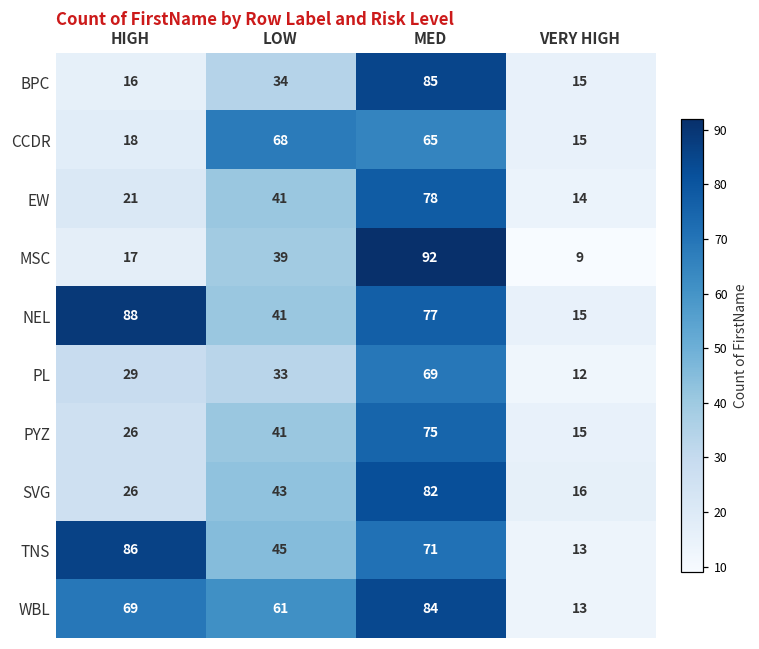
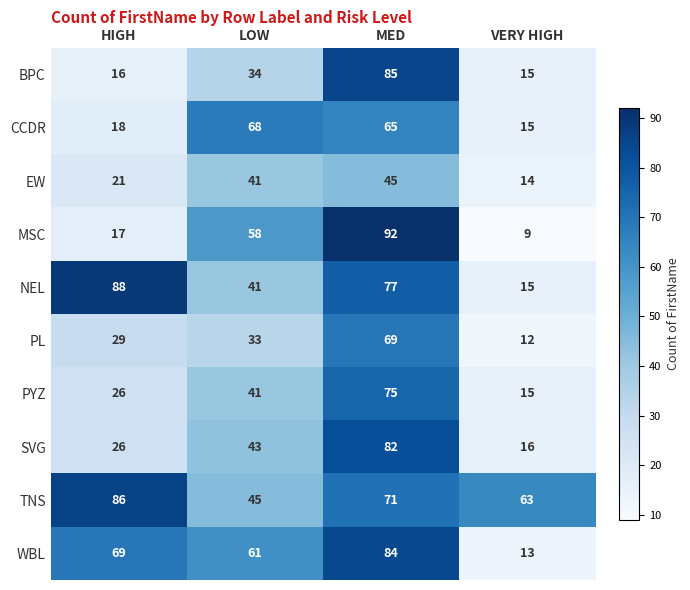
EW, MED: 78 -> 45
MSC, LOW: 39 -> 58
TNS, VERY HIGH: 13 -> 63
